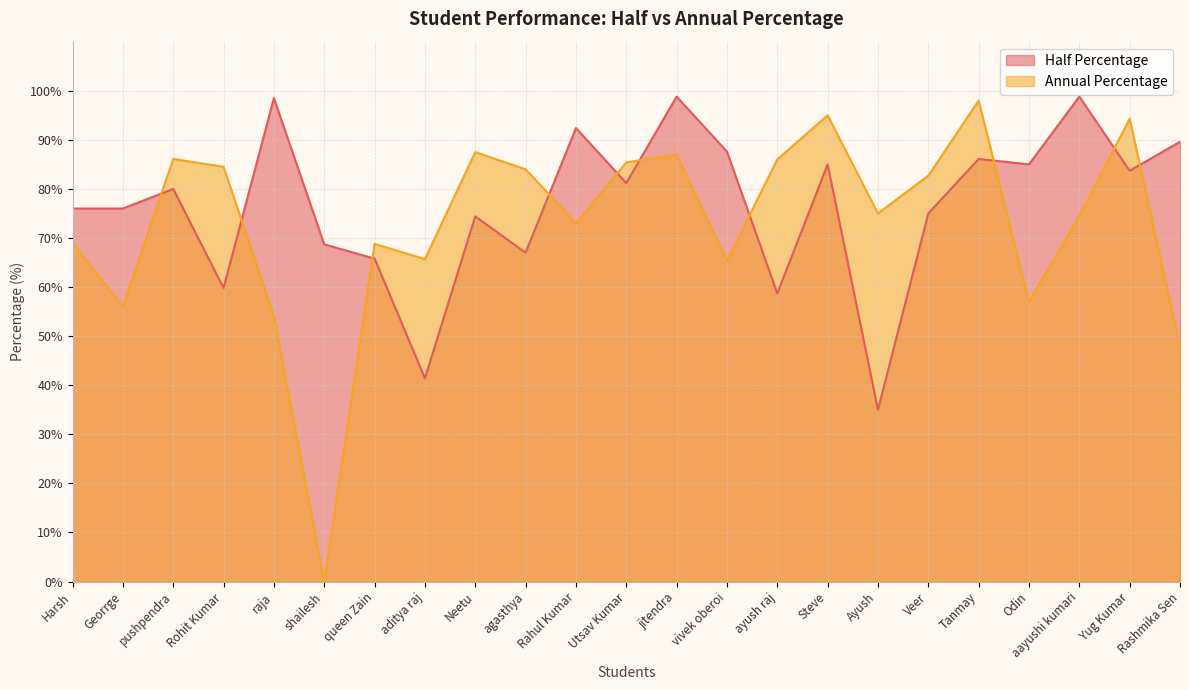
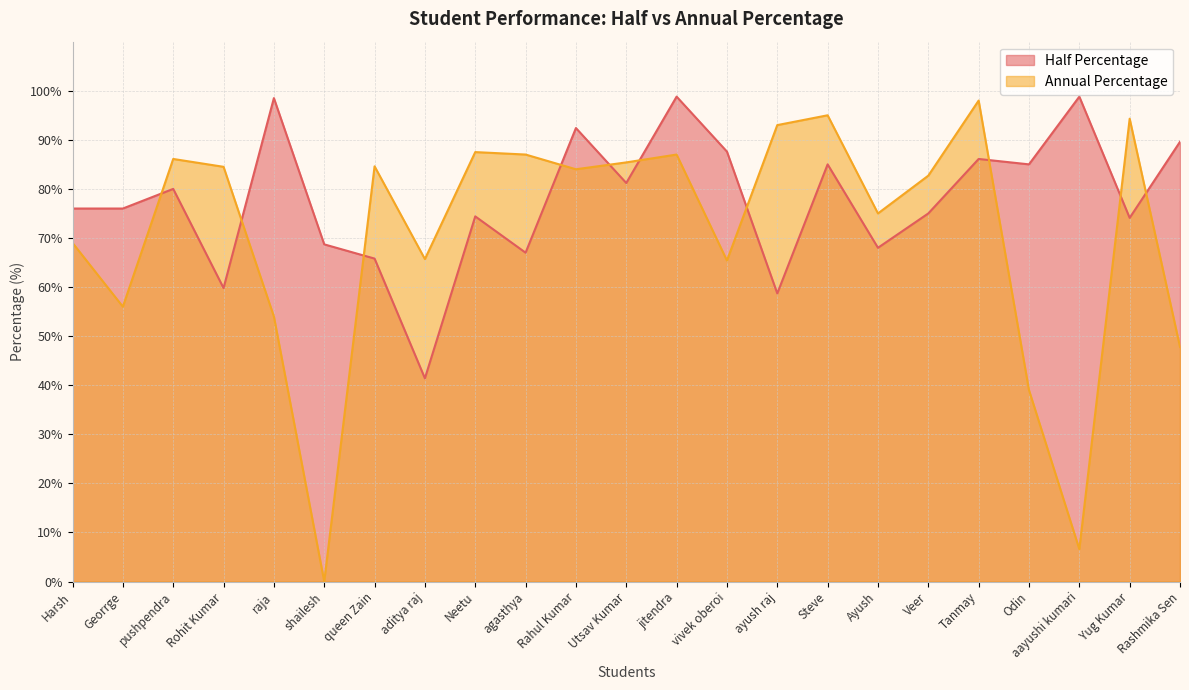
Annual Percentage, queen Zain: 69% -> 85%
Annual Percentage, agasthya: 84% -> 87%
Annual Percentage, Rahul Kumar: 73% -> 84%
Annual Percentage, ayush raj: 86% -> 93%
Half Percentage, Ayush: 35% -> 68%
Annual Percentage, Odin: 57% -> 39%
Annual Percentage, aayushi kumari: 75% -> 7%
Half Percentage, Yug Kumar: 84% -> 74%
